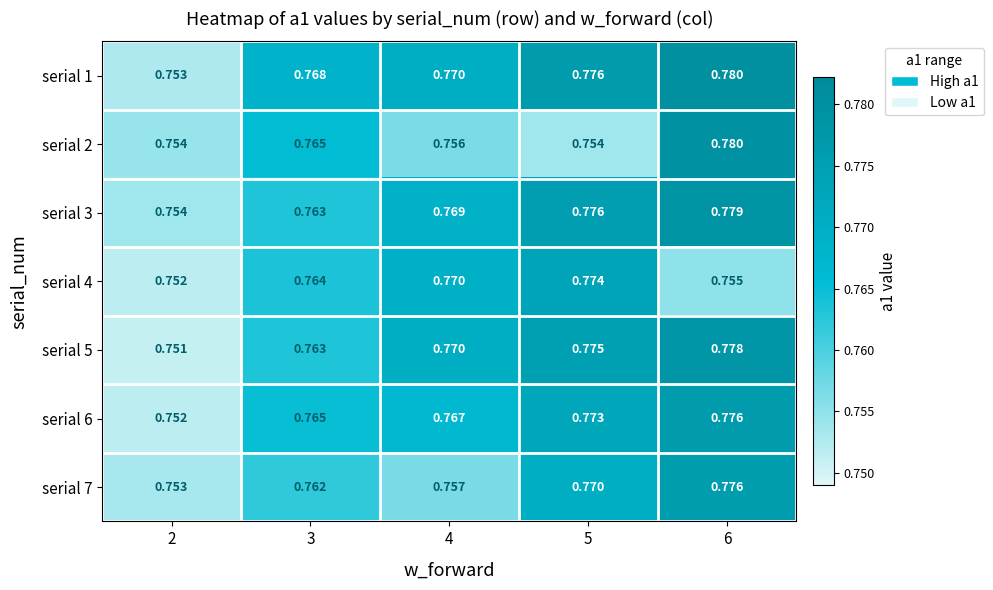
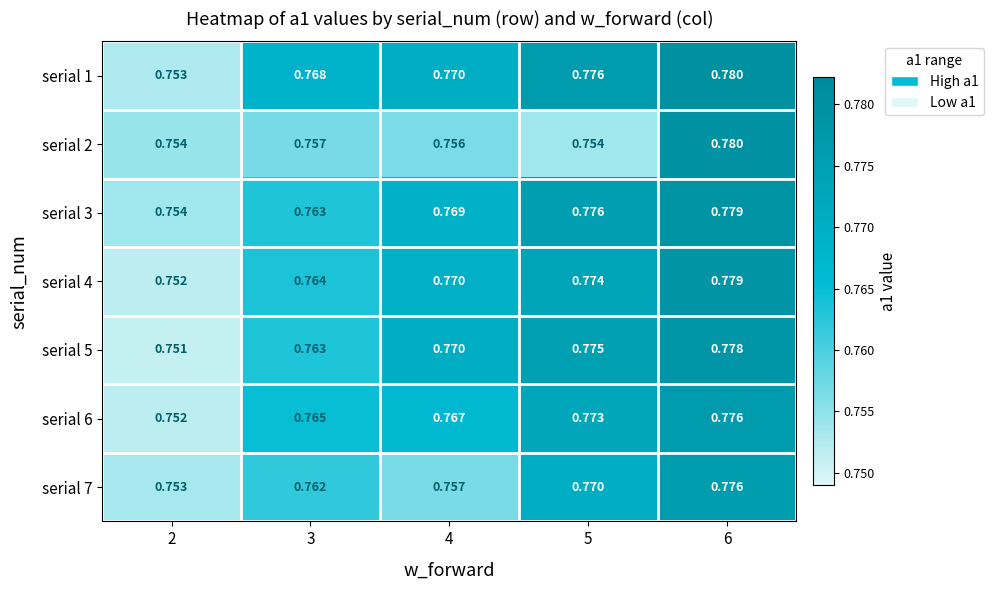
serial 2, 3: 0.765 -> 0.757
serial 4, 6: 0.755 -> 0.779
